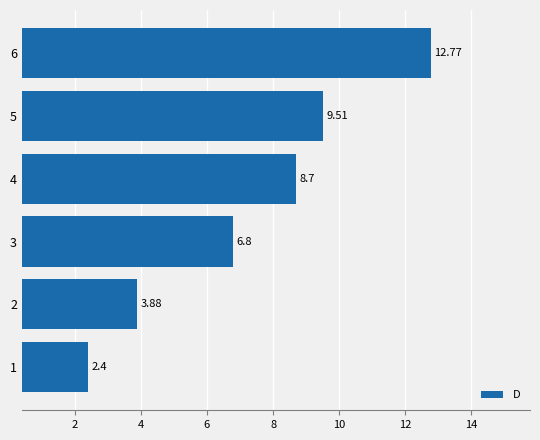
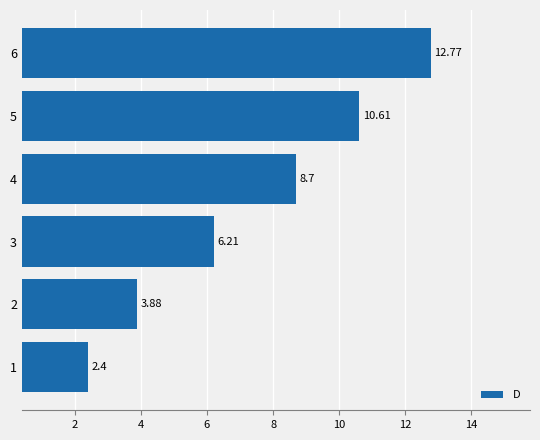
5: 9.51 -> 10.61
3: 6.8 -> 6.21
